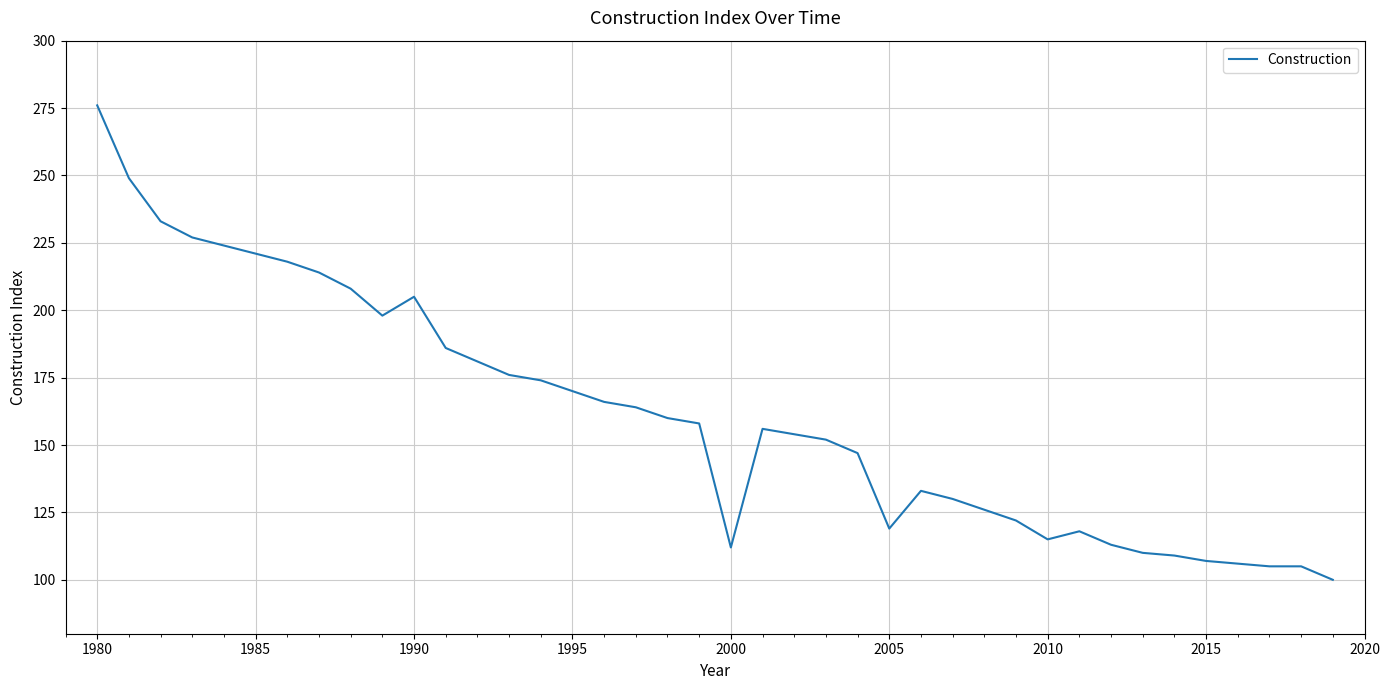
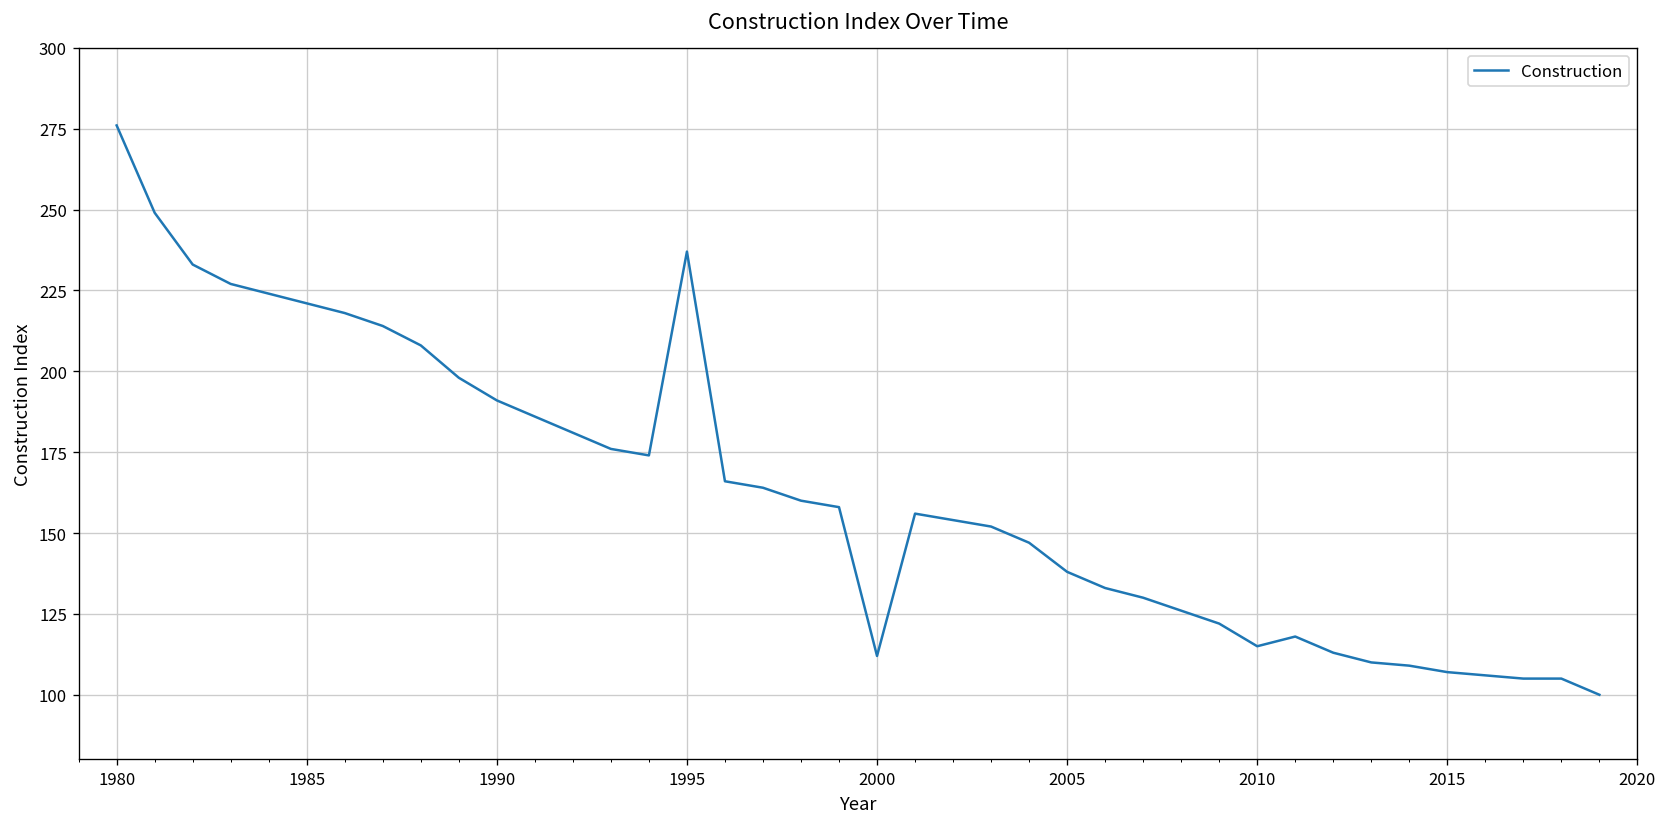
1990: 205 -> 191
1995: 170 -> 237
2005: 119 -> 138
